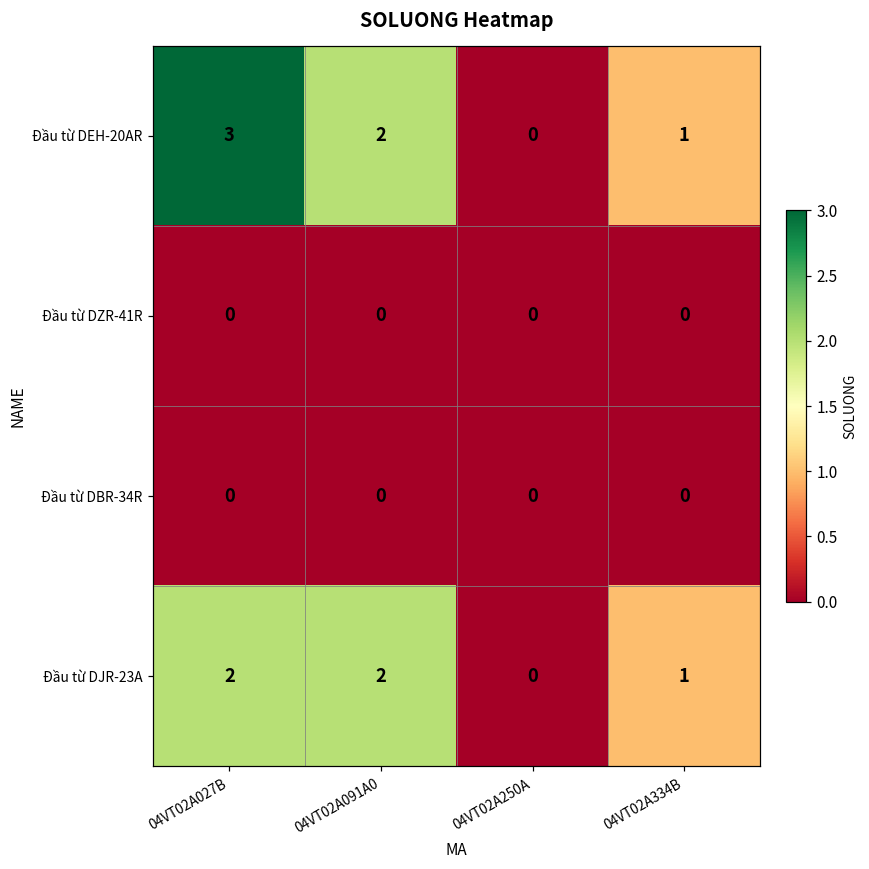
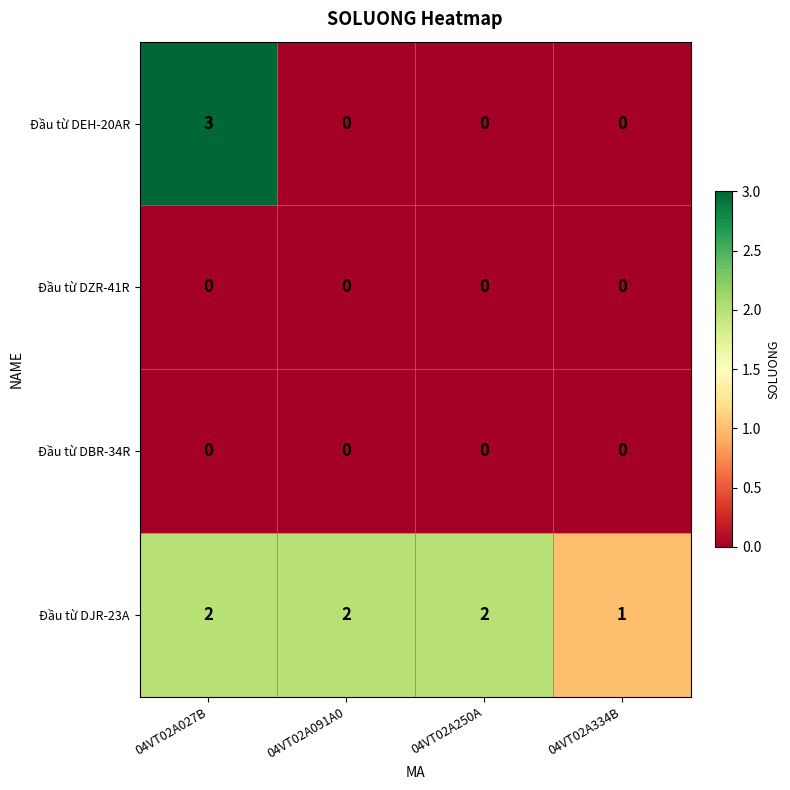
Đầu từ DEH-20AR, 04VT02A091A0: 2 -> 0
Đầu từ DEH-20AR, 04VT02A334B: 1 -> 0
Đầu từ DJR-23A, 04VT02A250A: 0 -> 2
